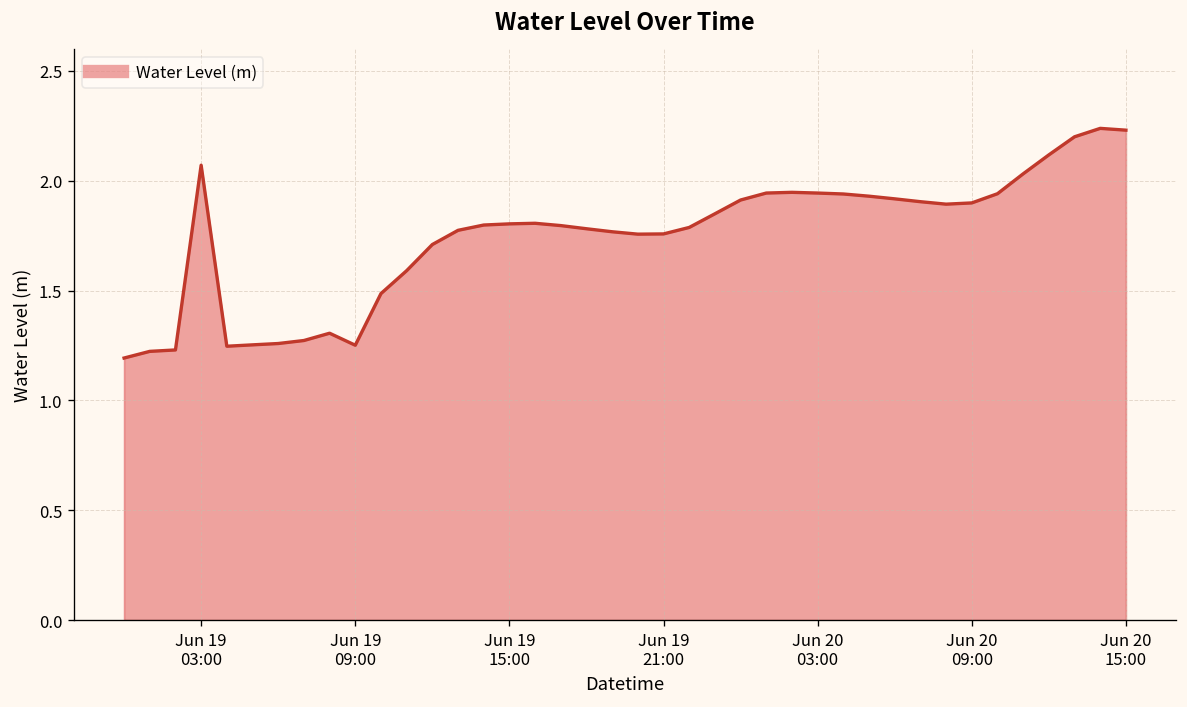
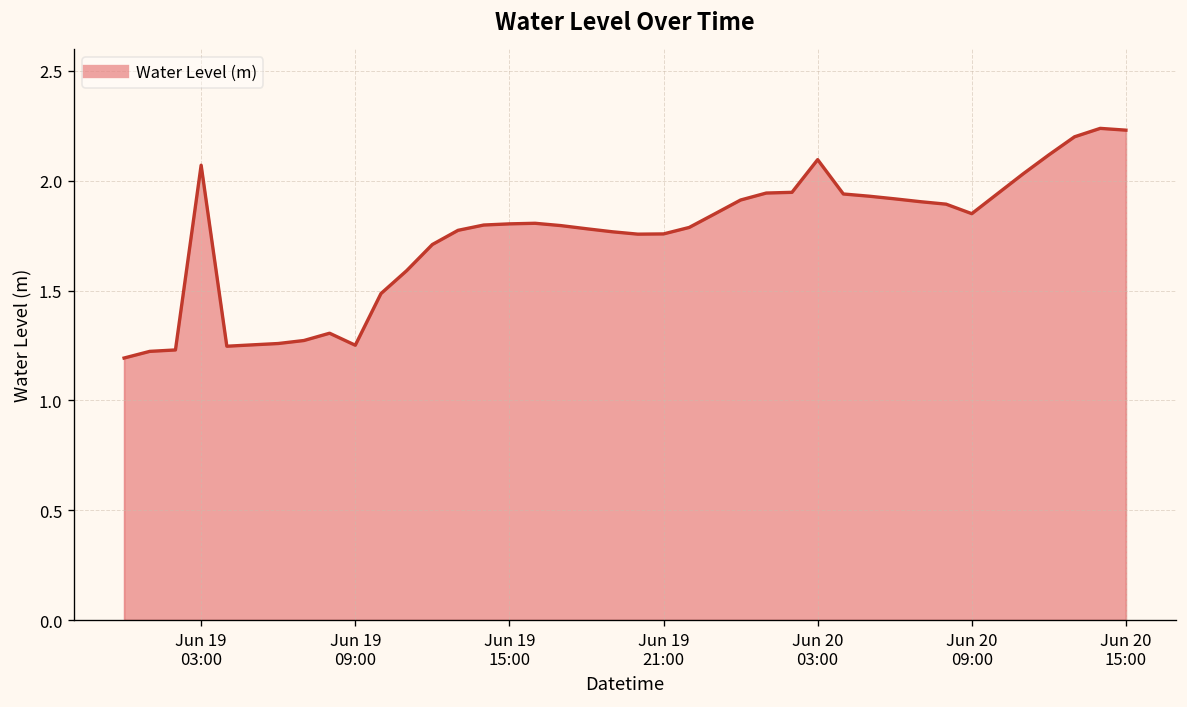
Jun 20 03:00: 1.94 -> 2.10
Jun 20 09:00: 1.90 -> 1.85
